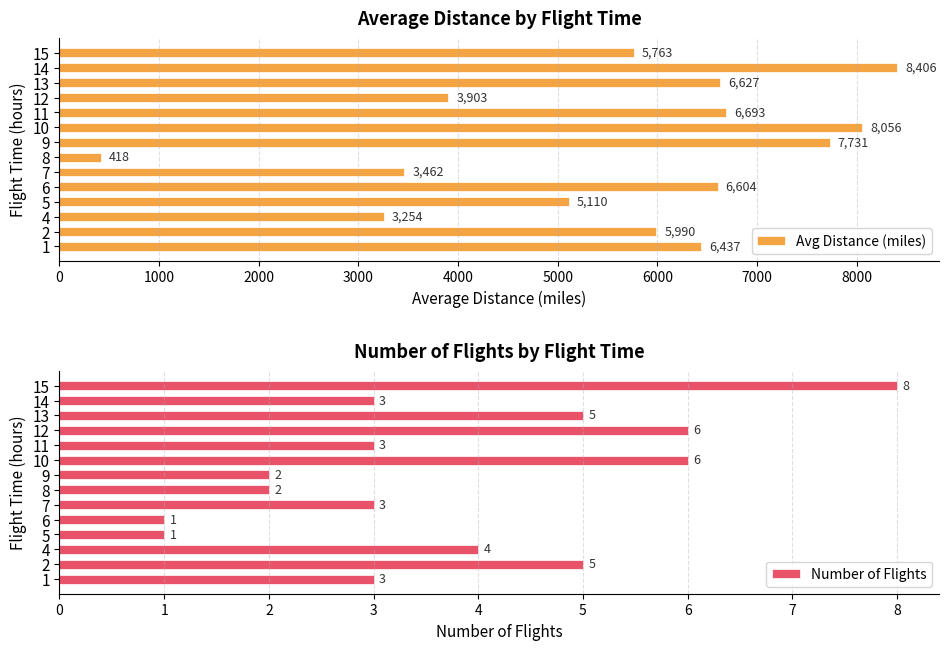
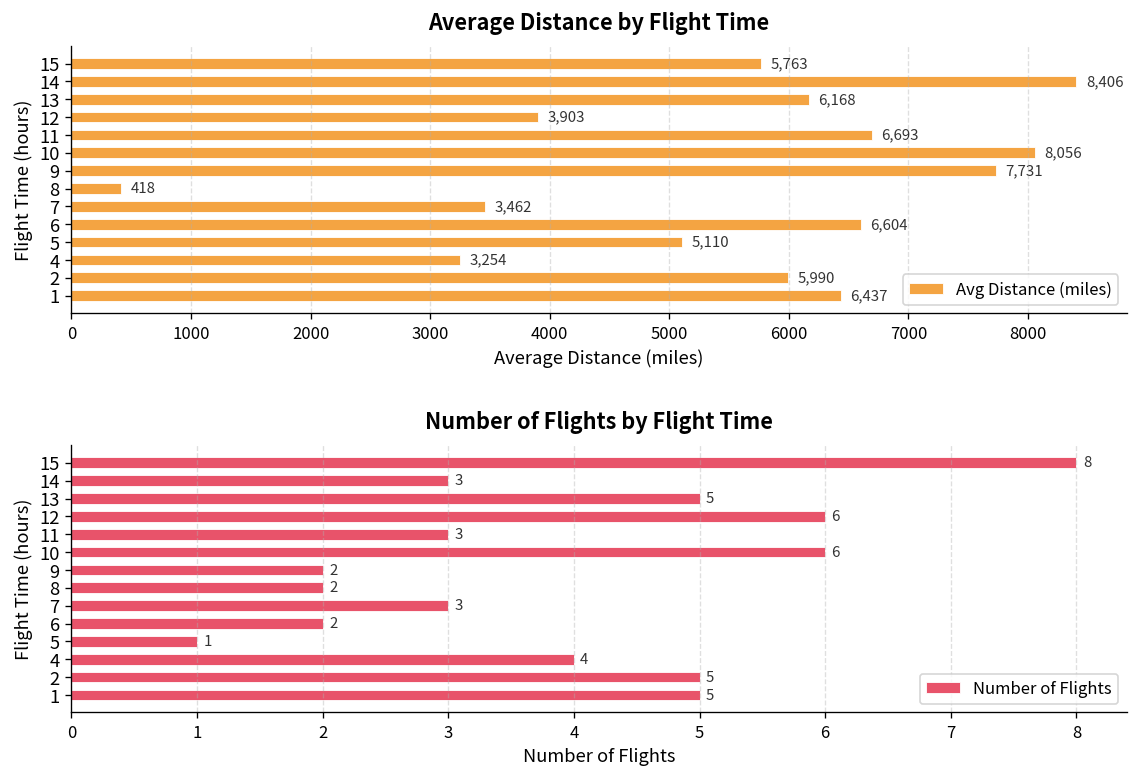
Average Distance by Flight Time, 13: 6,627 -> 6,168
Number of Flights by Flight Time, 6: 1 -> 2
Number of Flights by Flight Time, 1: 3 -> 5
